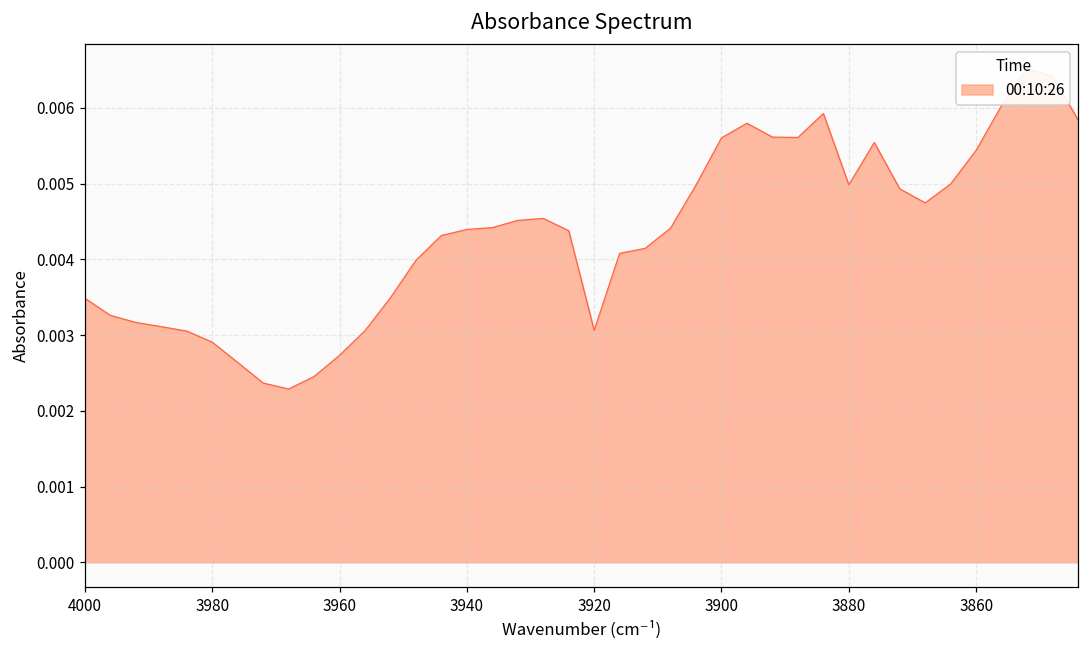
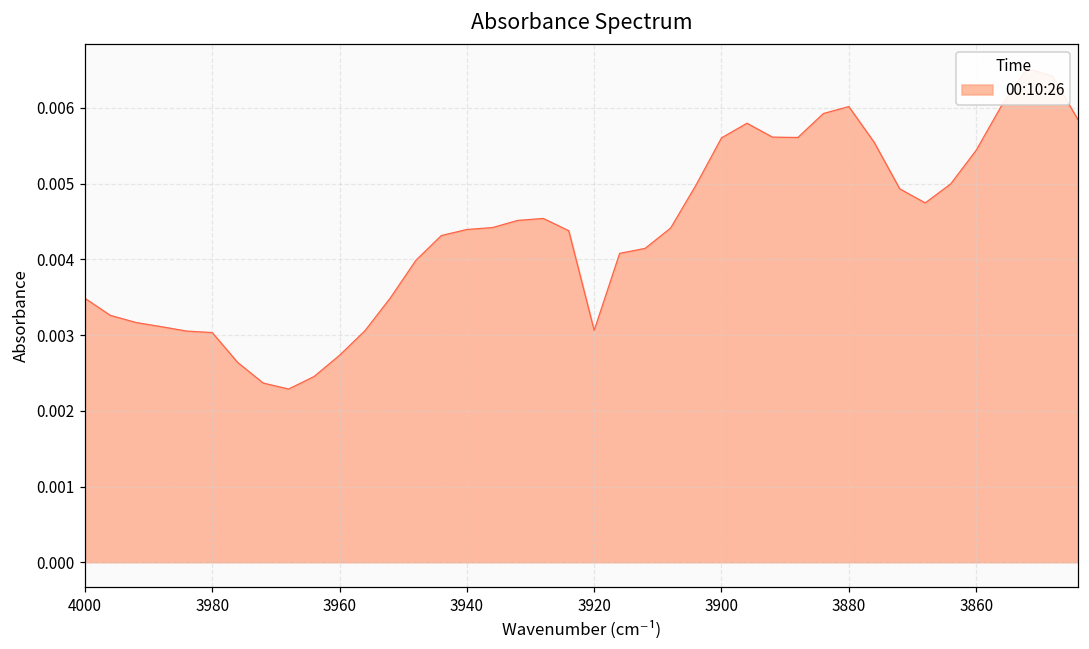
3980: 0.0029 -> 0.0030
3880: 0.0050 -> 0.0060
